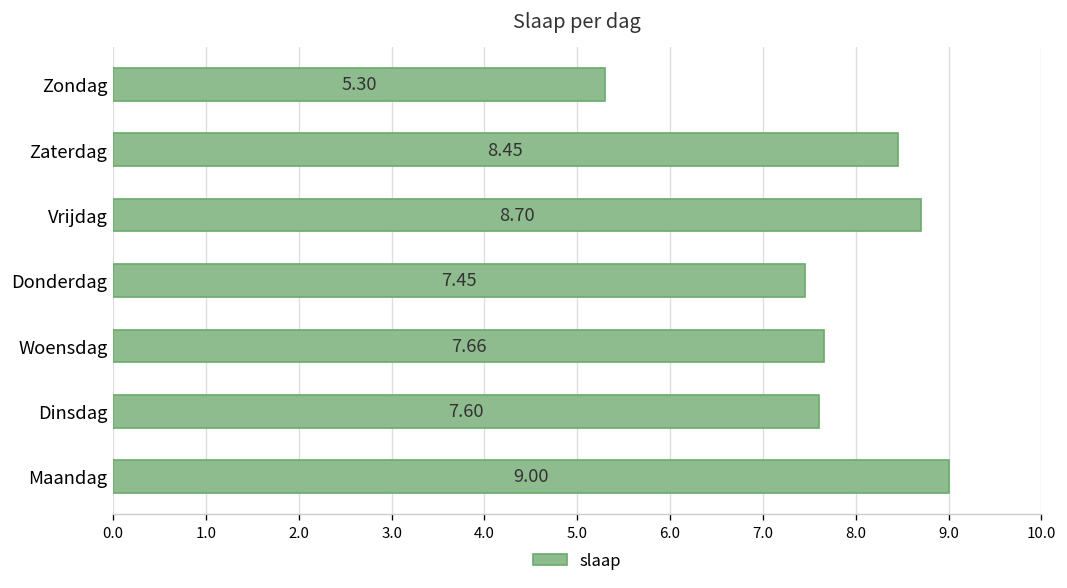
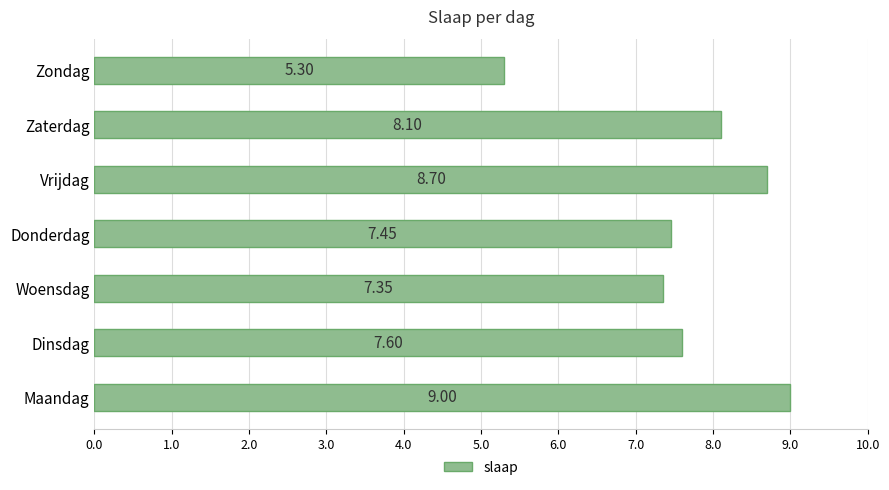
Zaterdag: 8.45 -> 8.10
Woensdag: 7.66 -> 7.35
